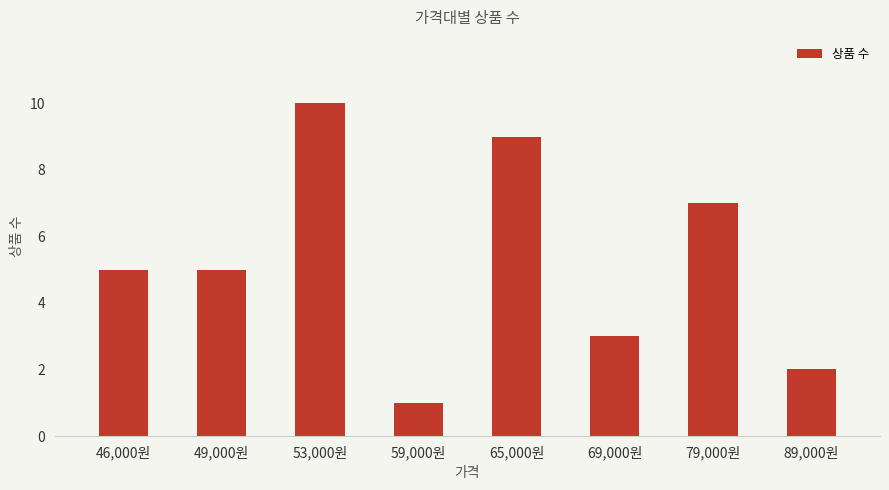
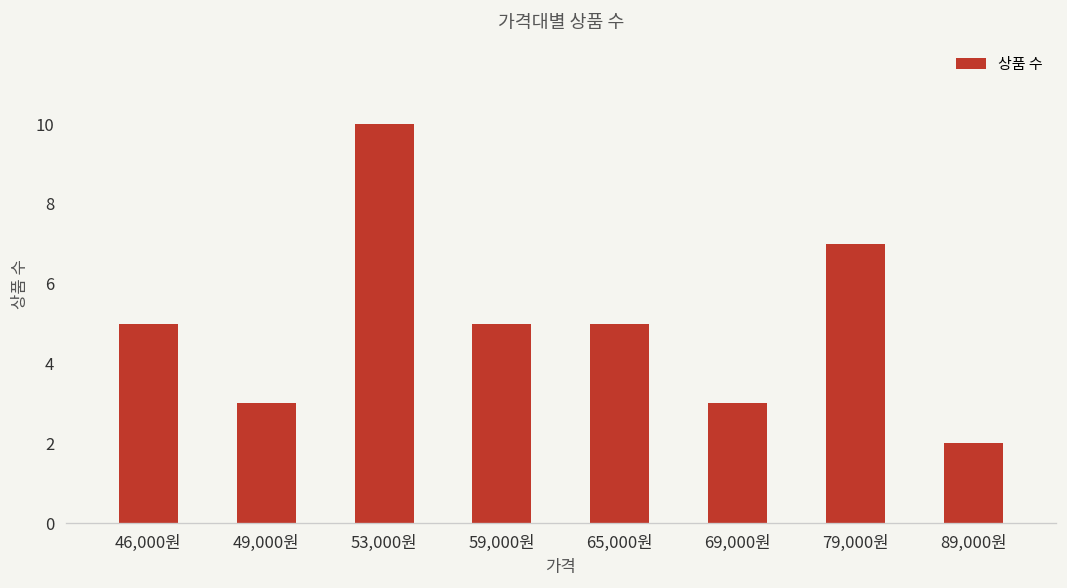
49,000원: 5 -> 3
59,000원: 1 -> 5
65,000원: 9 -> 5
